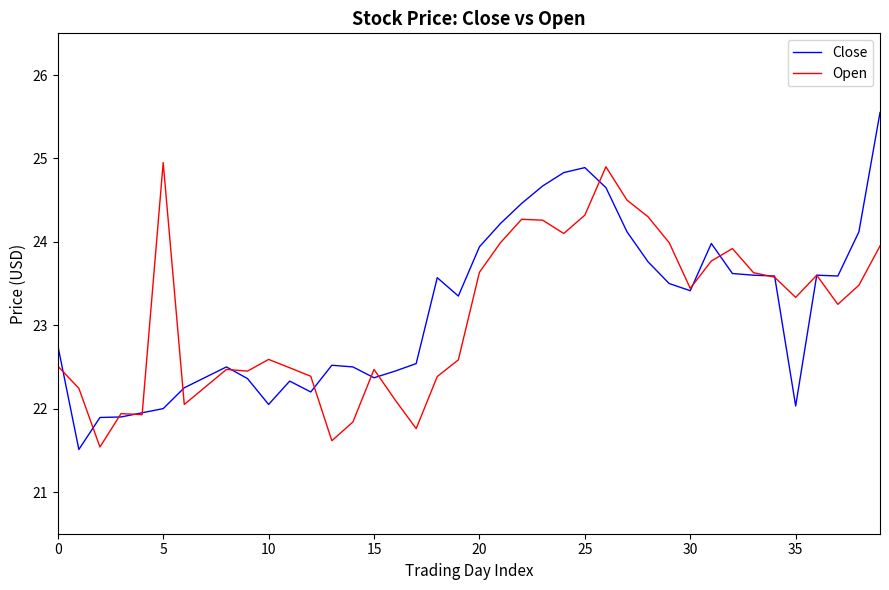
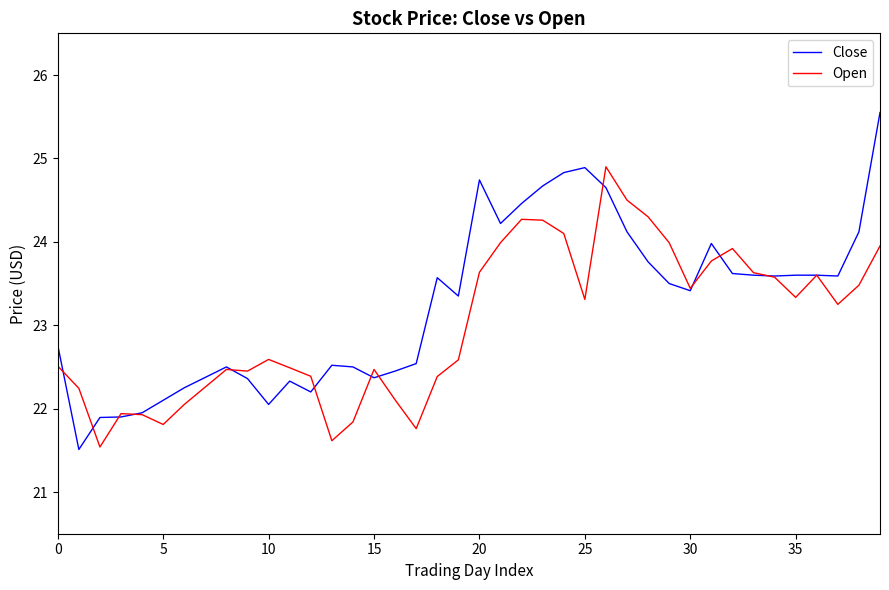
Close, 5: 22.0 -> 22.1
Open, 5: 25.0 -> 21.8
Close, 20: 23.9 -> 24.7
Open, 25: 24.3 -> 23.3
Close, 35: 22.0 -> 23.6
